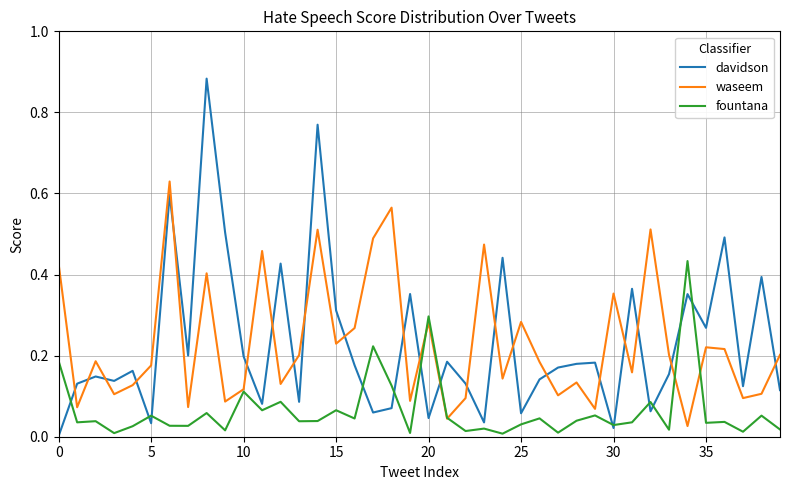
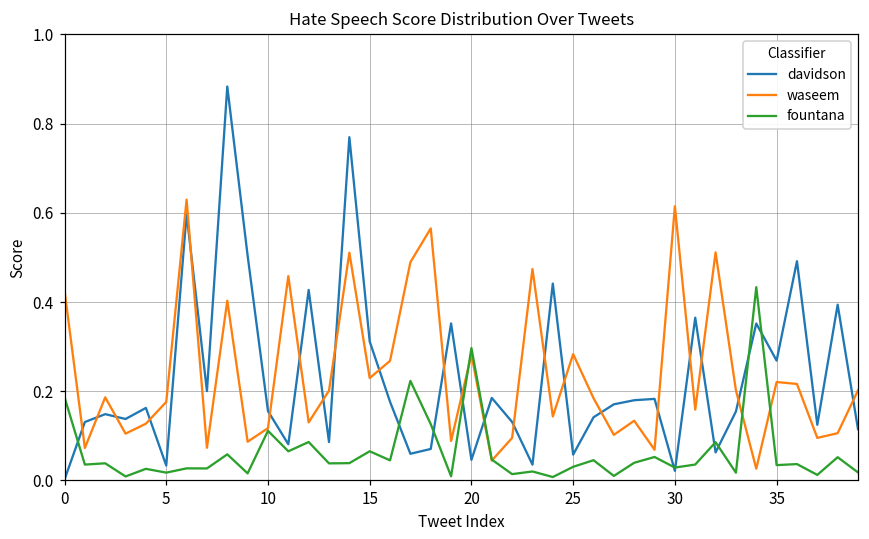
fountana, 5: 0.05 -> 0.02
davidson, 10: 0.20 -> 0.16
waseem, 30: 0.35 -> 0.61
